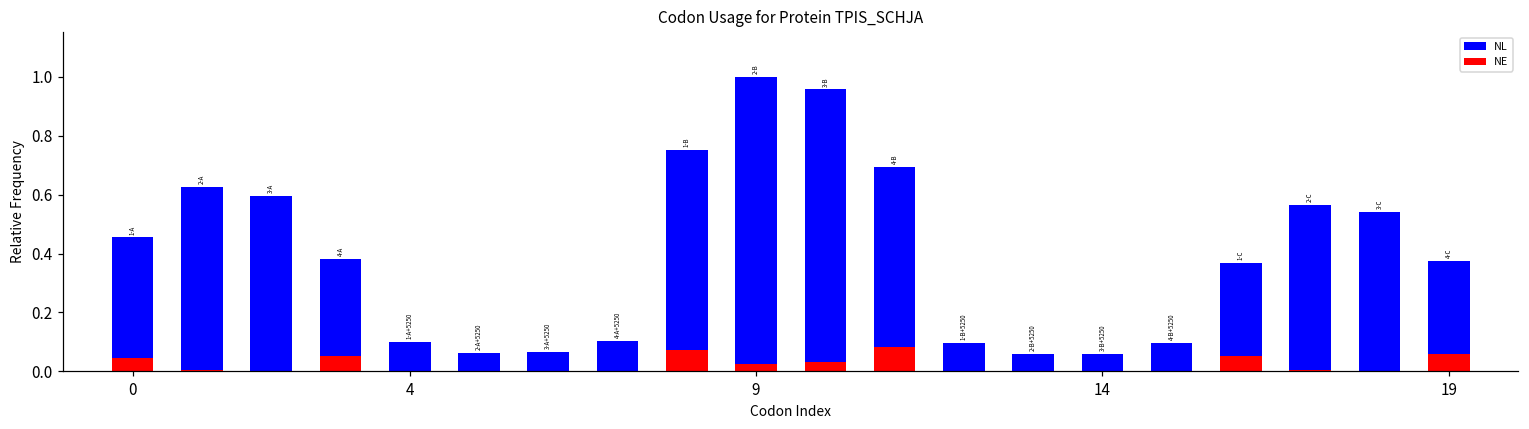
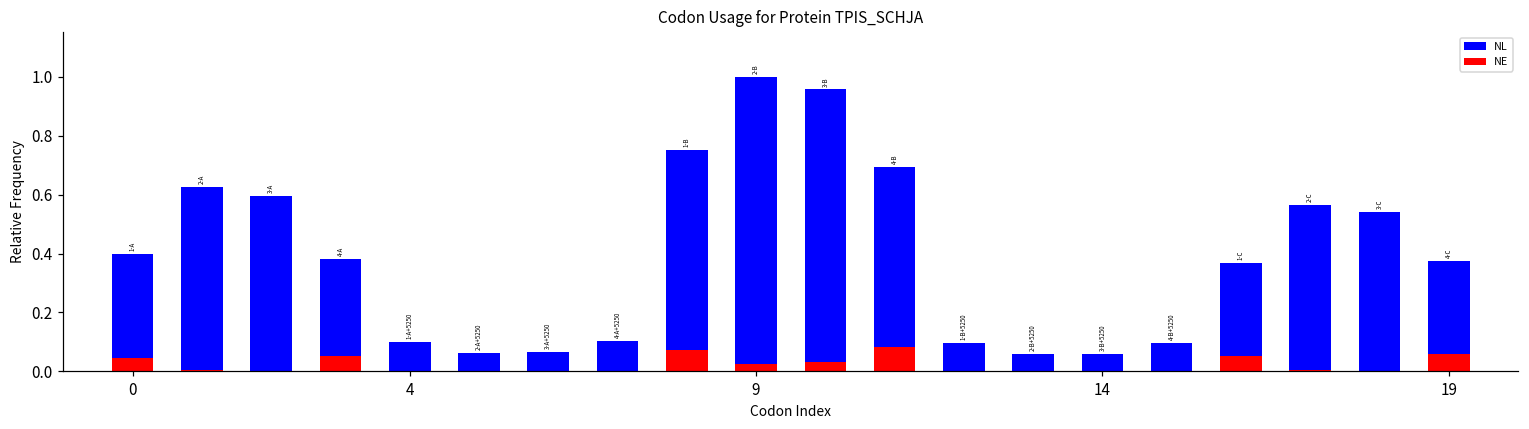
NL, 0: 0.45 -> 0.40
